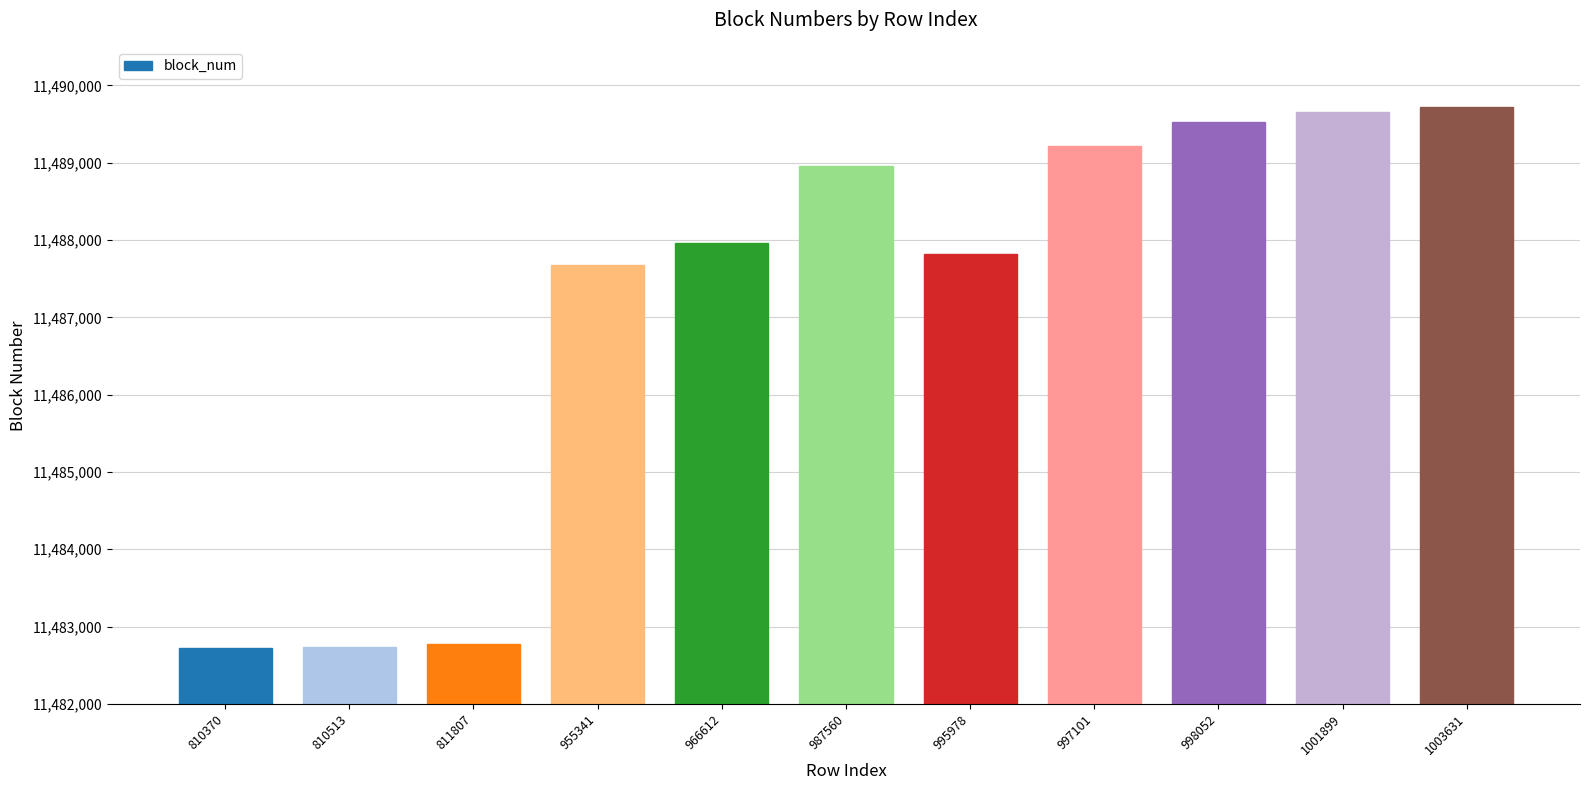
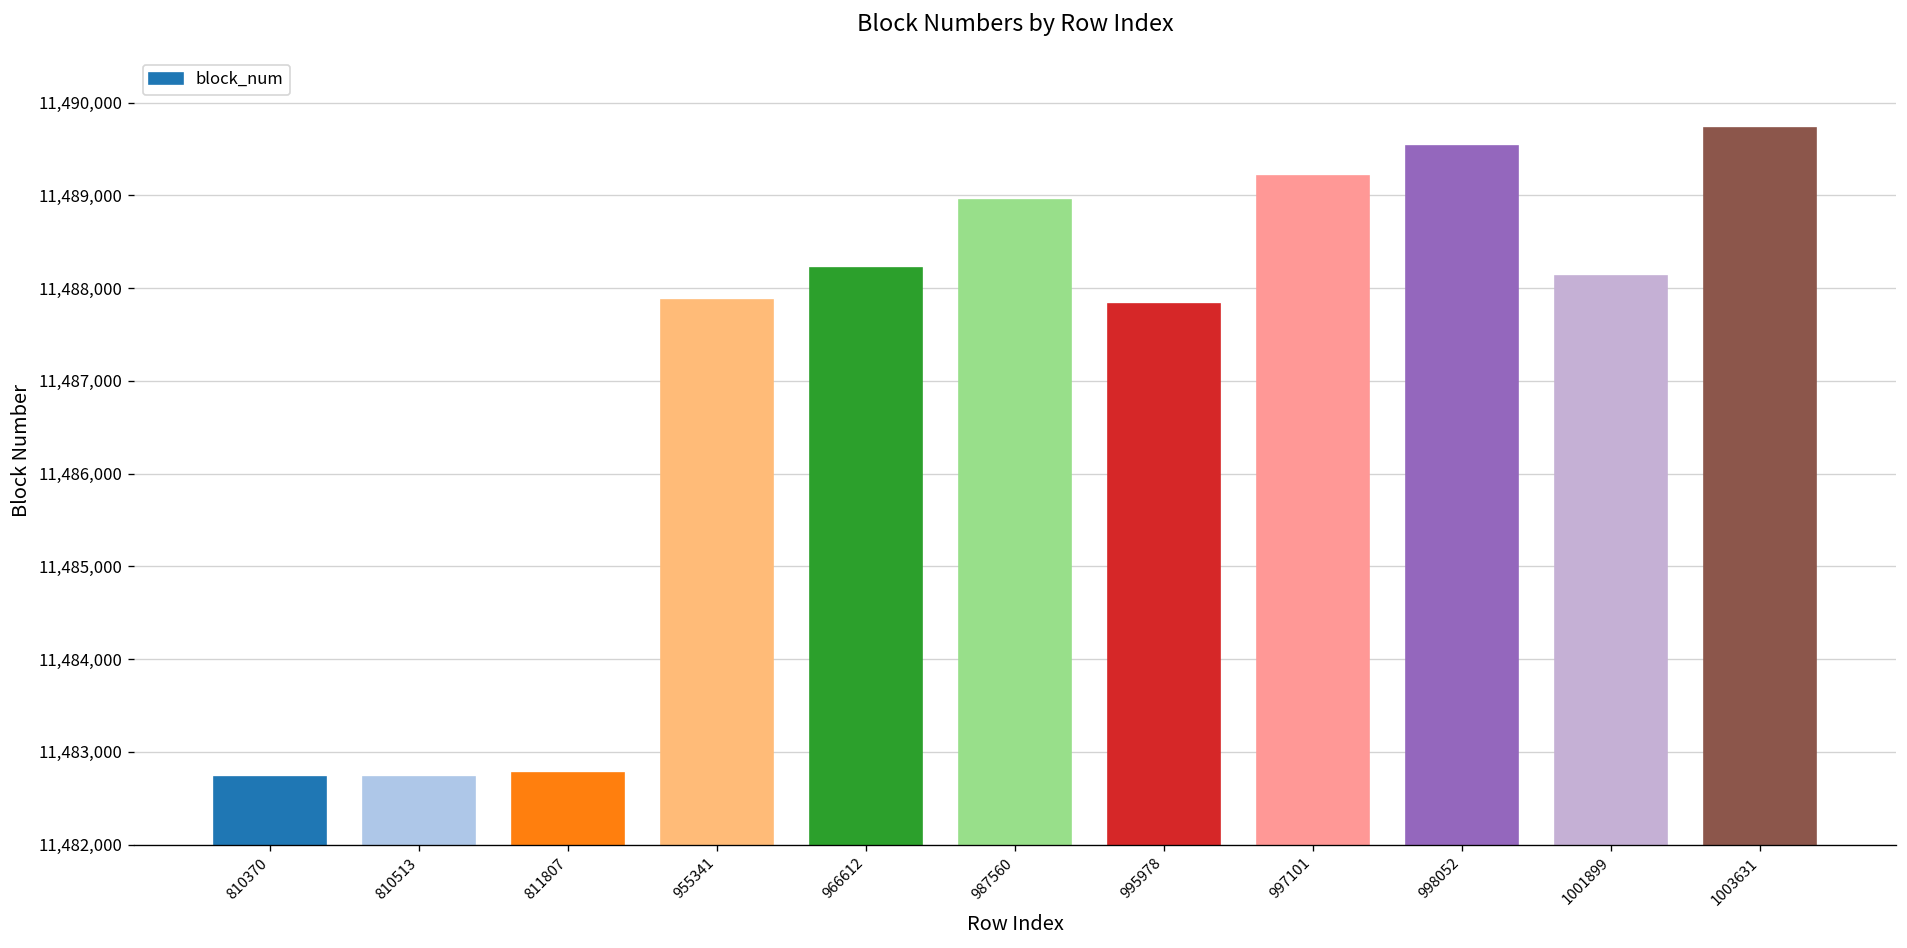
955341: 11,487,700 -> 11,487,900
966612: 11,488,000 -> 11,488,200
1001899: 11,489,700 -> 11,488,100
